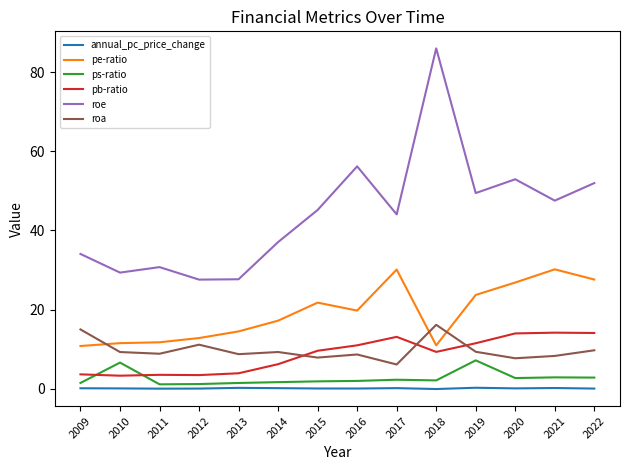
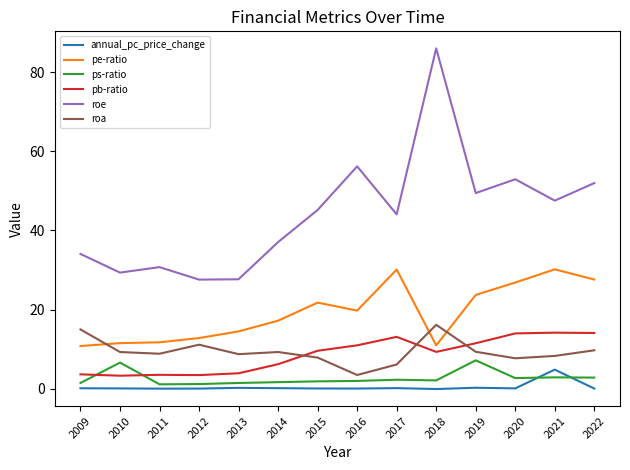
roa, 2016: 9 -> 3
annual_pc_price_change, 2021: 0 -> 5
